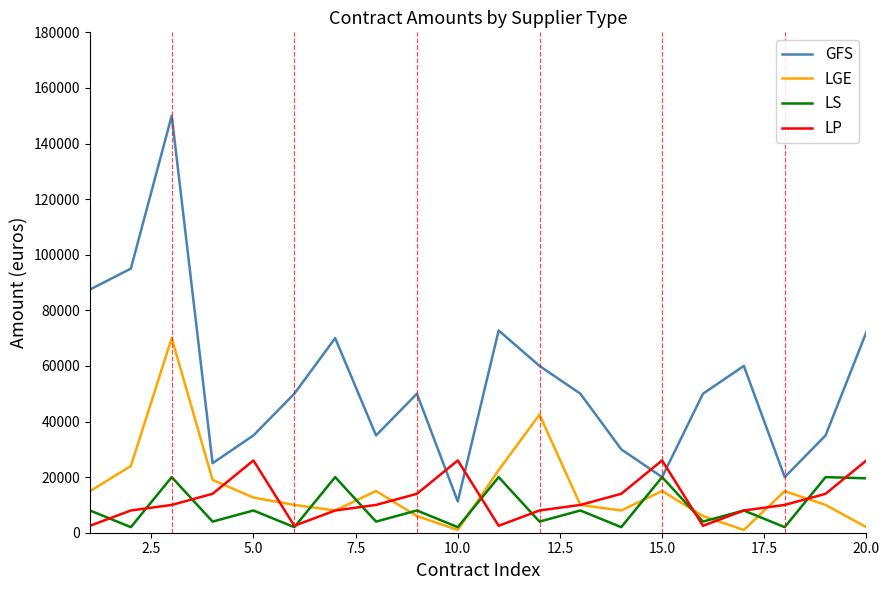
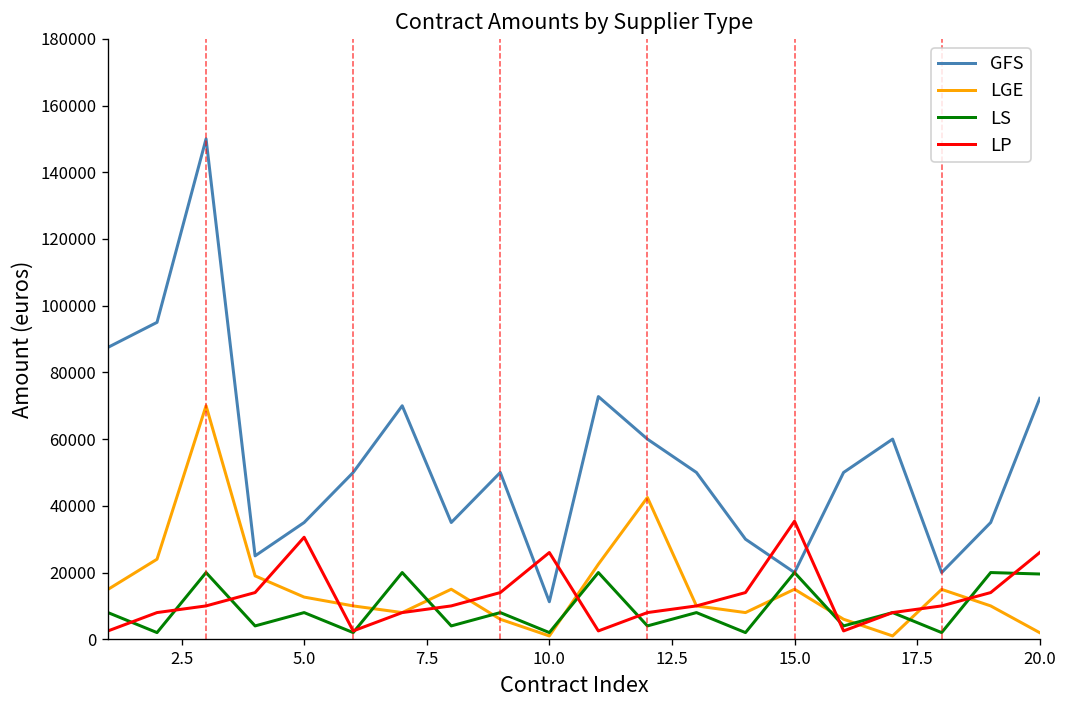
LP, 5.0: 26000 -> 31000
LP, 15.0: 26000 -> 35000
